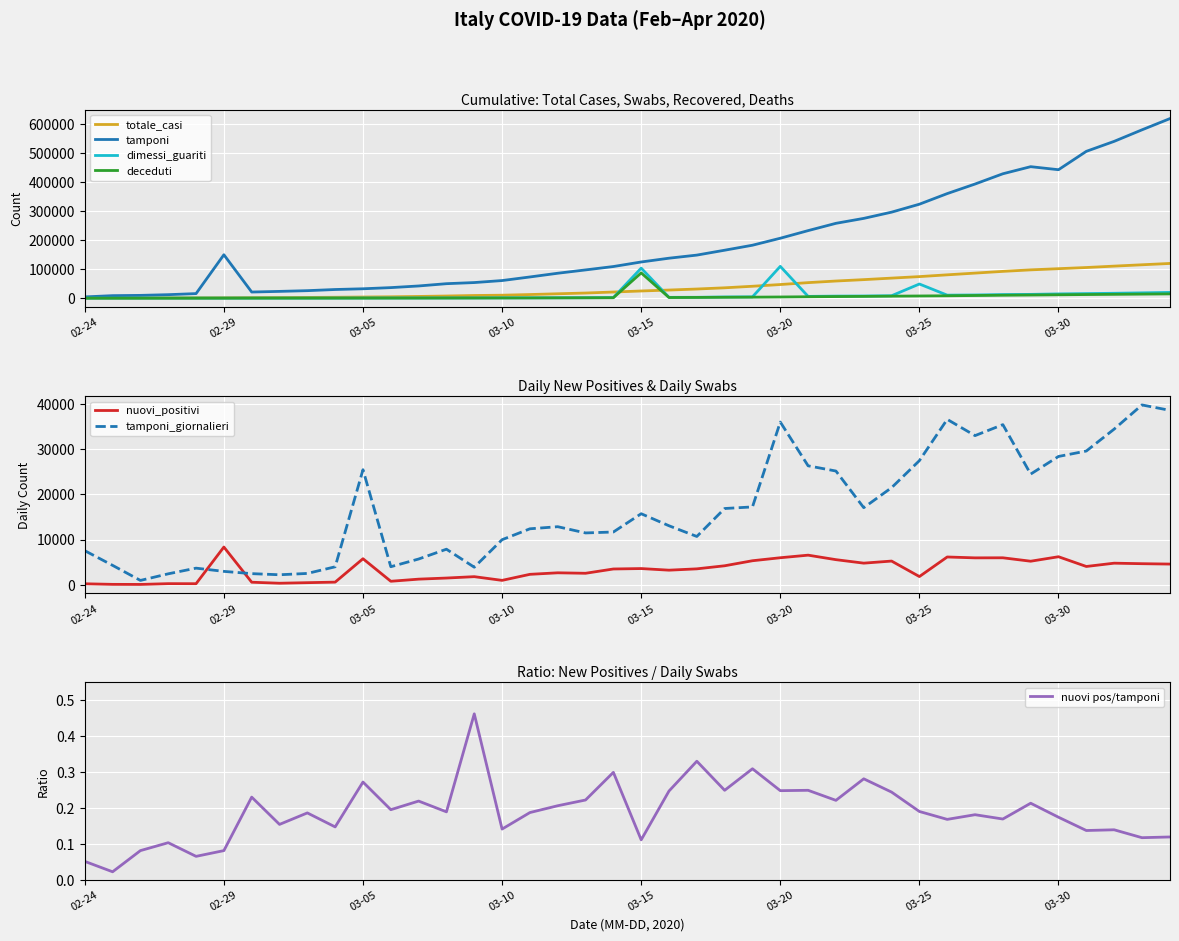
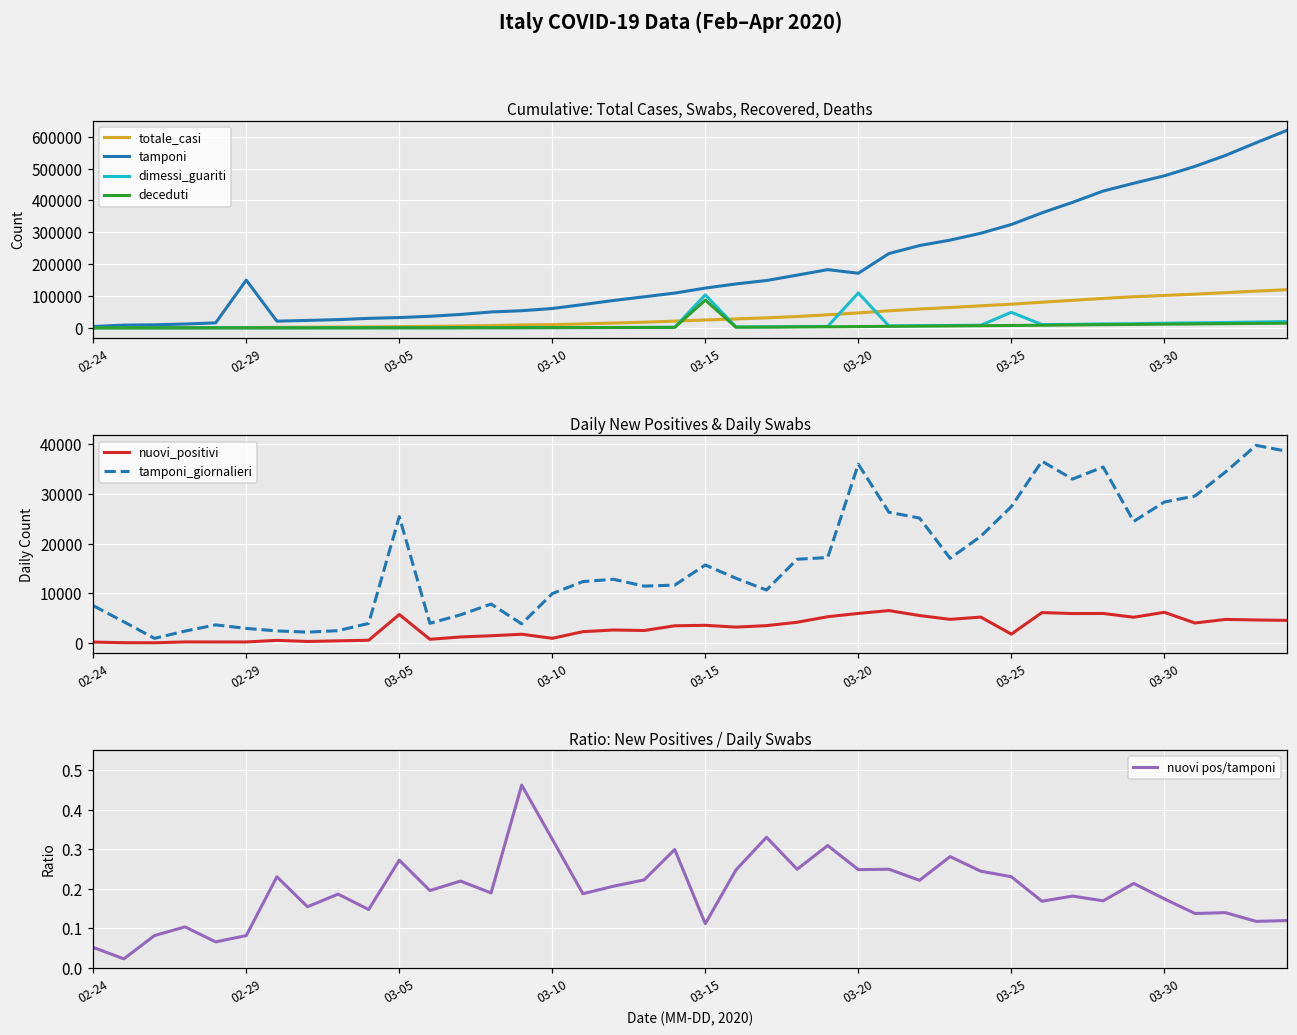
Cumulative: Total Cases, Swabs, Recovered, Deaths, tamponi, 03-20: 210000 -> 170000
Cumulative: Total Cases, Swabs, Recovered, Deaths, tamponi, 03-30: 440000 -> 480000
Daily New Positives & Daily Swabs, nuovi_positivi, 02-29: 8000 -> 0
Ratio: New Positives / Daily Swabs, 03-10: 0.14 -> 0.33
Ratio: New Positives / Daily Swabs, 03-25: 0.19 -> 0.23
